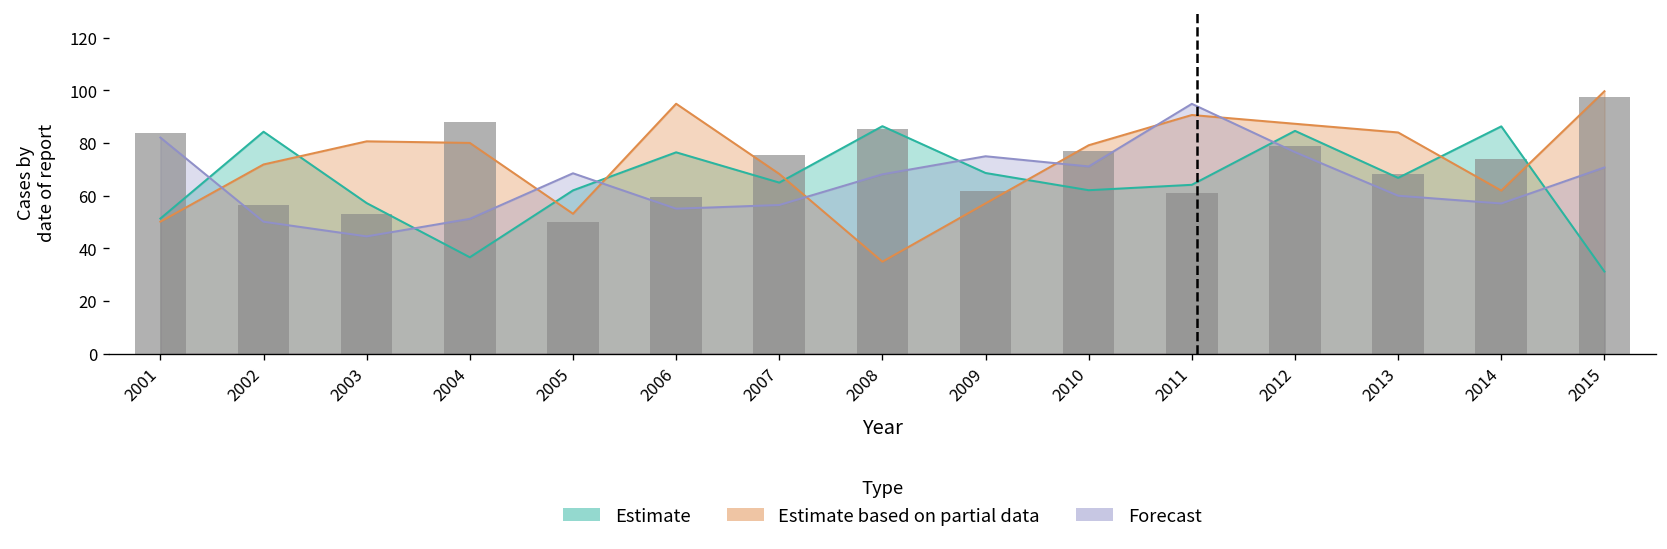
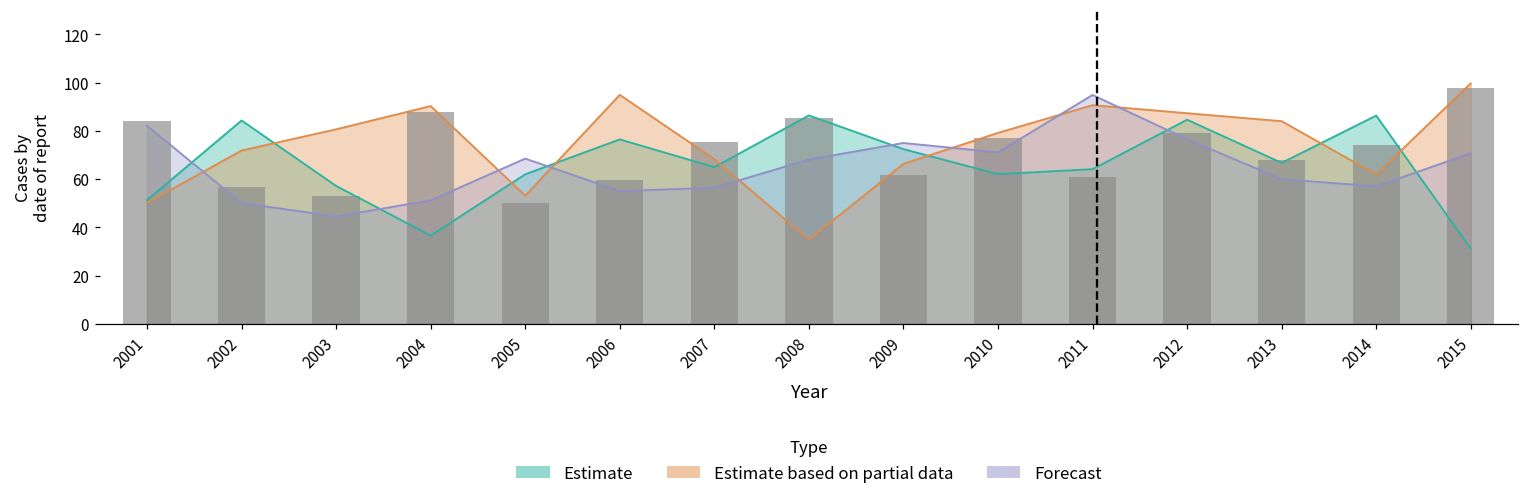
Estimate based on partial data, 2004: 80 -> 90
Estimate, 2009: 69 -> 72
Estimate based on partial data, 2009: 57 -> 66
